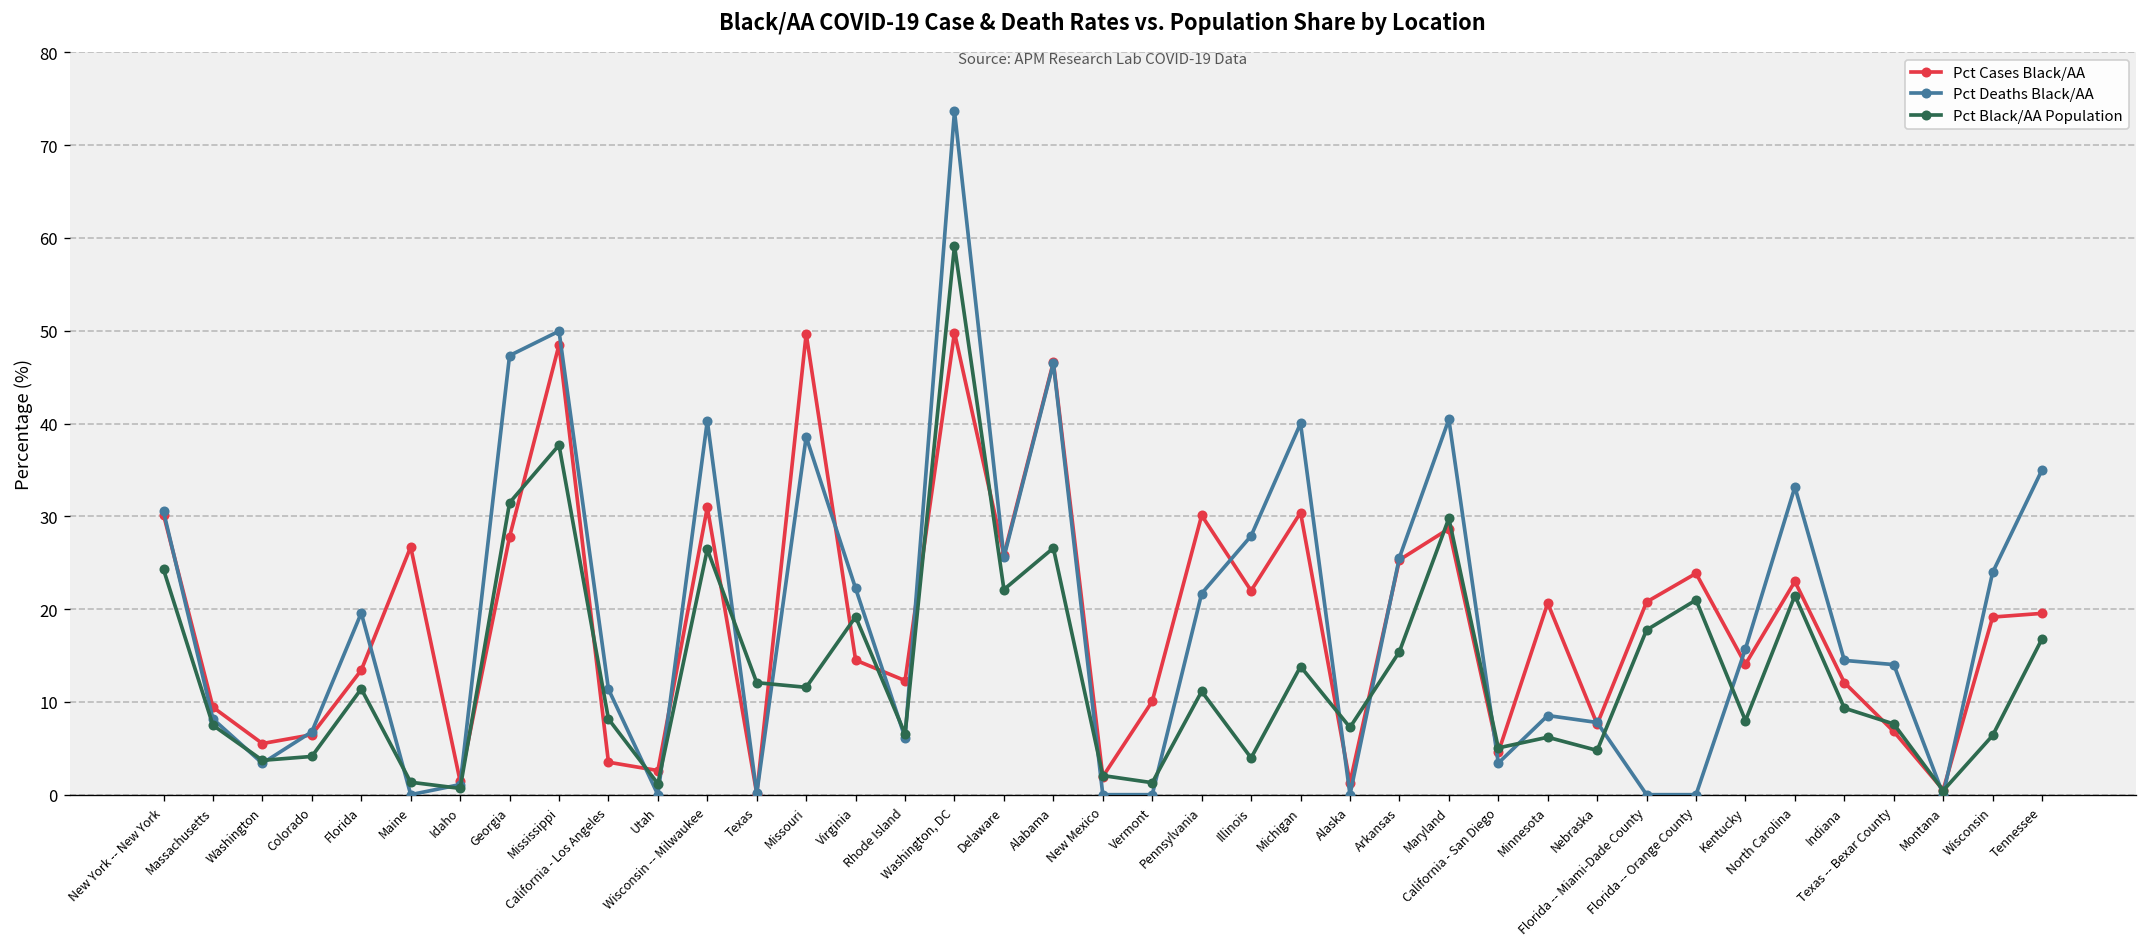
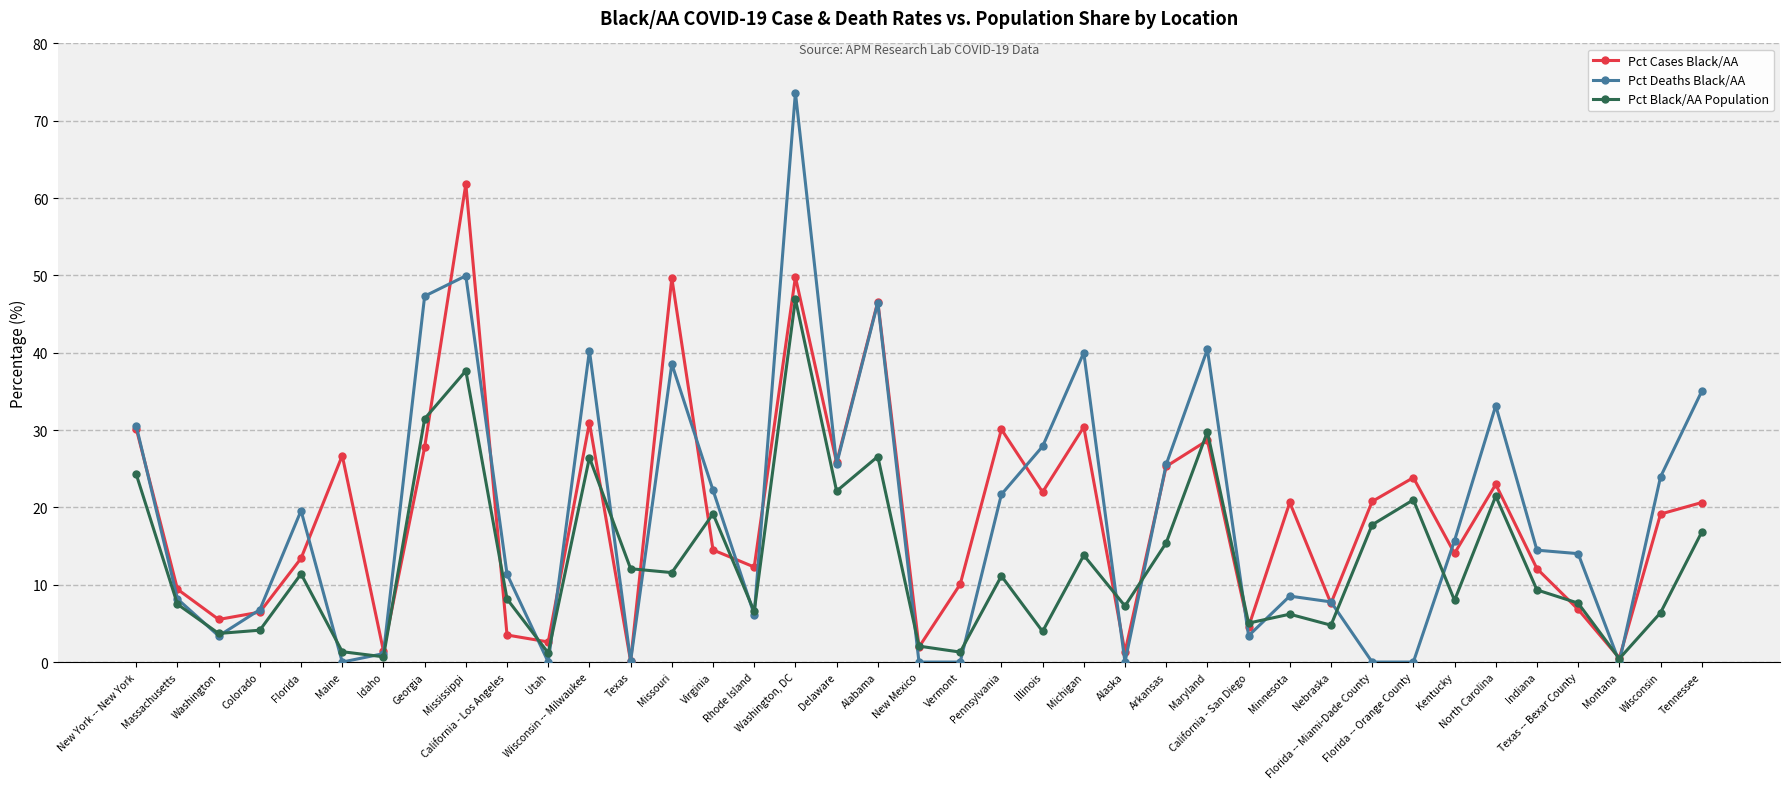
Pct Cases Black/AA, Mississippi: 48 -> 62
Pct Black/AA Population, Washington, DC: 59 -> 47
Pct Cases Black/AA, Tennessee: 20 -> 21
